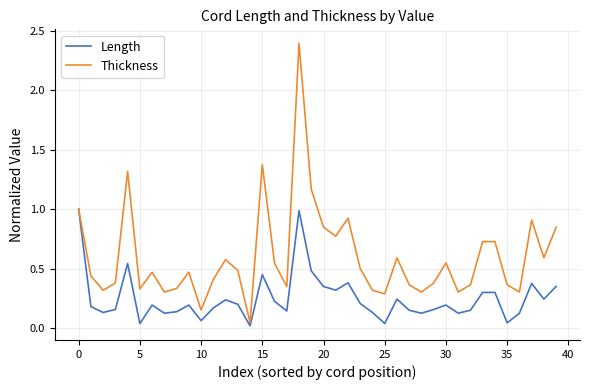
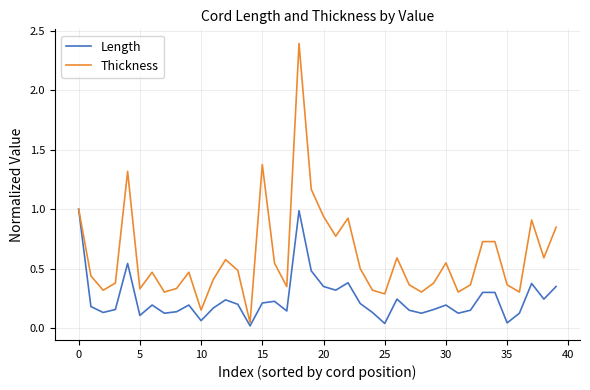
Length, 5: 0.04 -> 0.11
Length, 15: 0.45 -> 0.21
Thickness, 20: 0.85 -> 0.94
